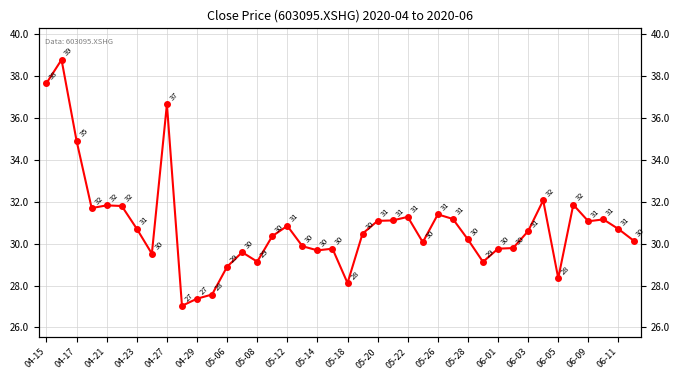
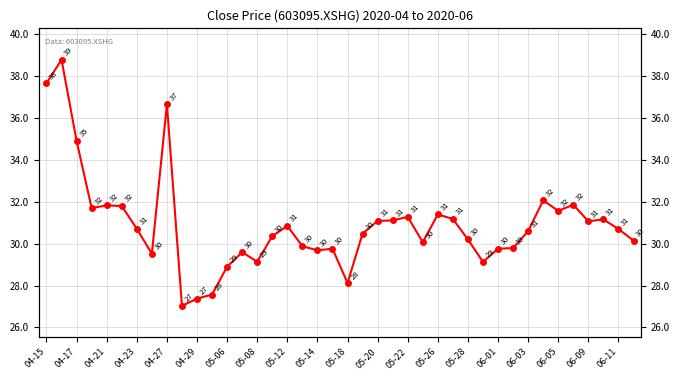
06-05: 28 -> 32
